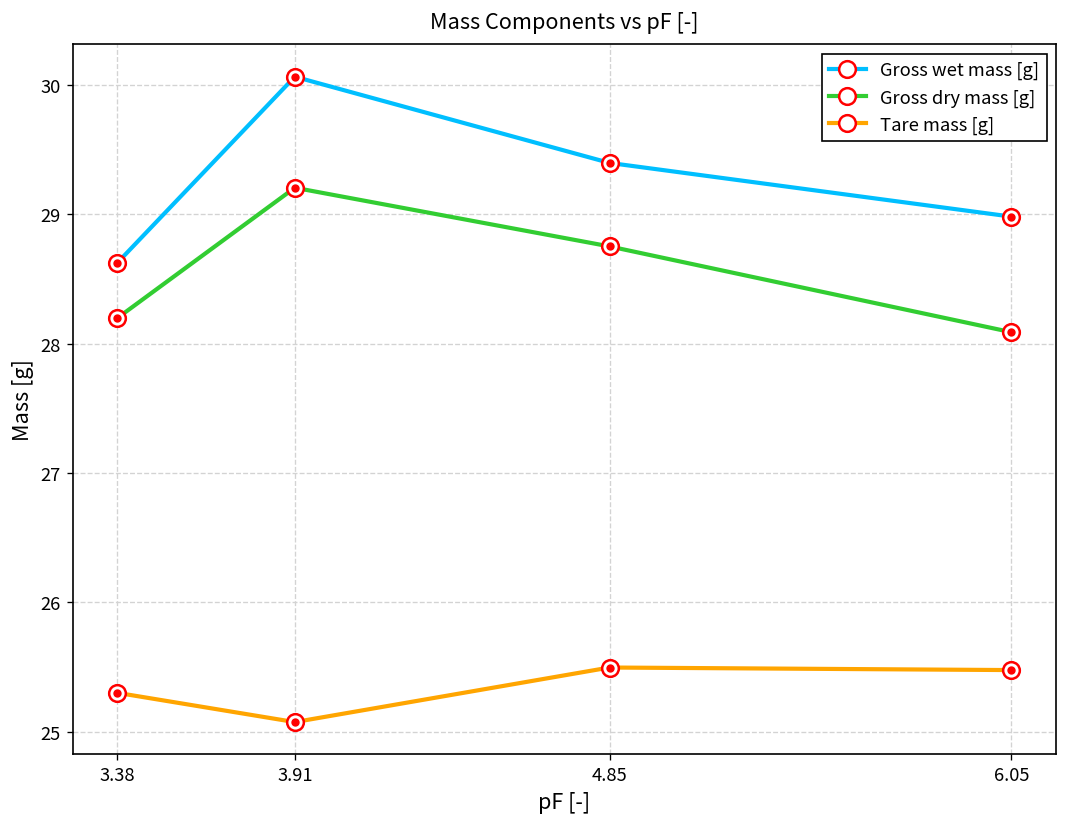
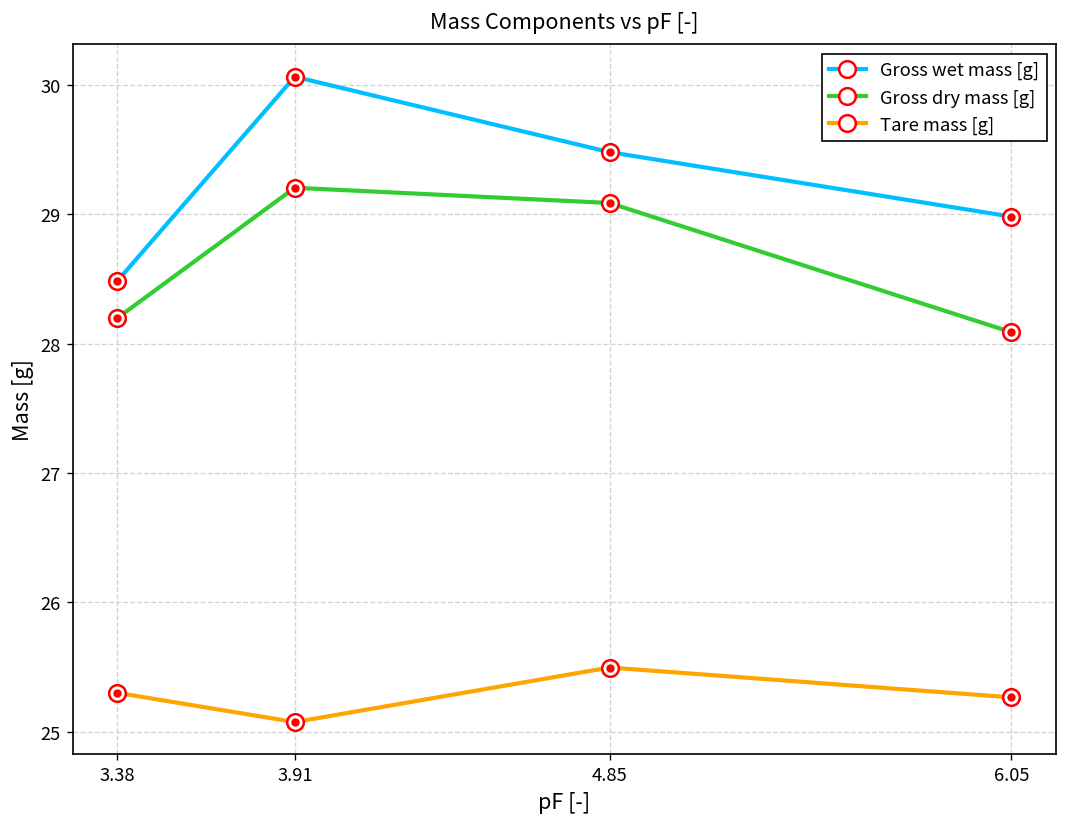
Gross wet mass [g], 3.38: 28.63 -> 28.49
Gross wet mass [g], 4.85: 29.40 -> 29.48
Gross dry mass [g], 4.85: 28.75 -> 29.09
Tare mass [g], 6.05: 25.48 -> 25.27
